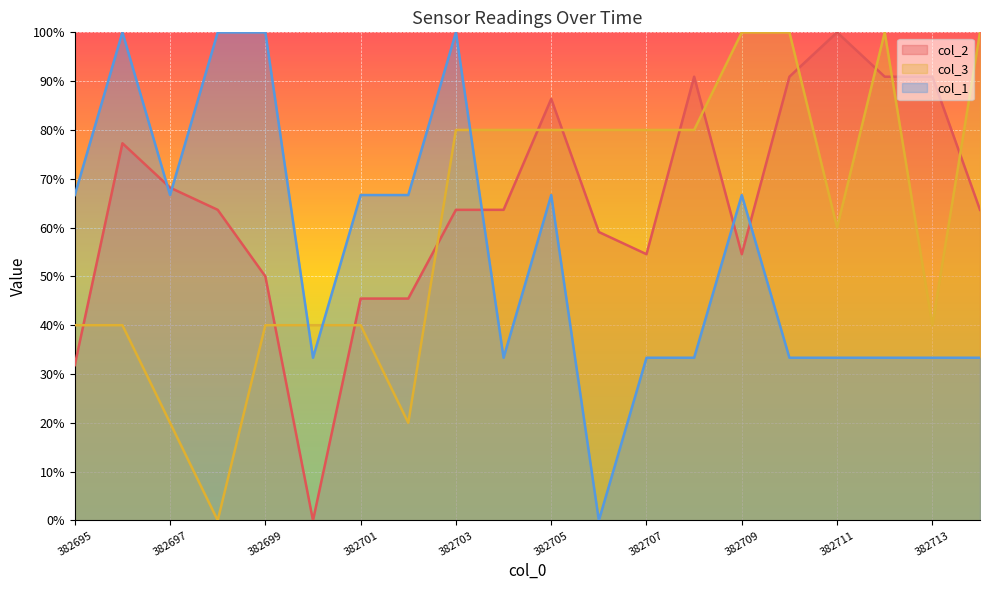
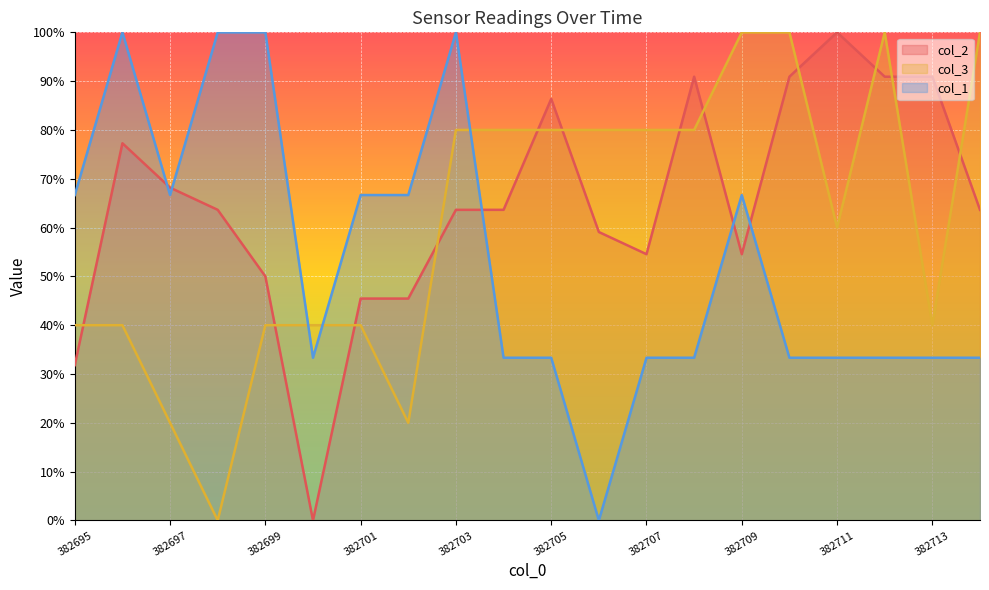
col_1, 382705: 67% -> 33%
